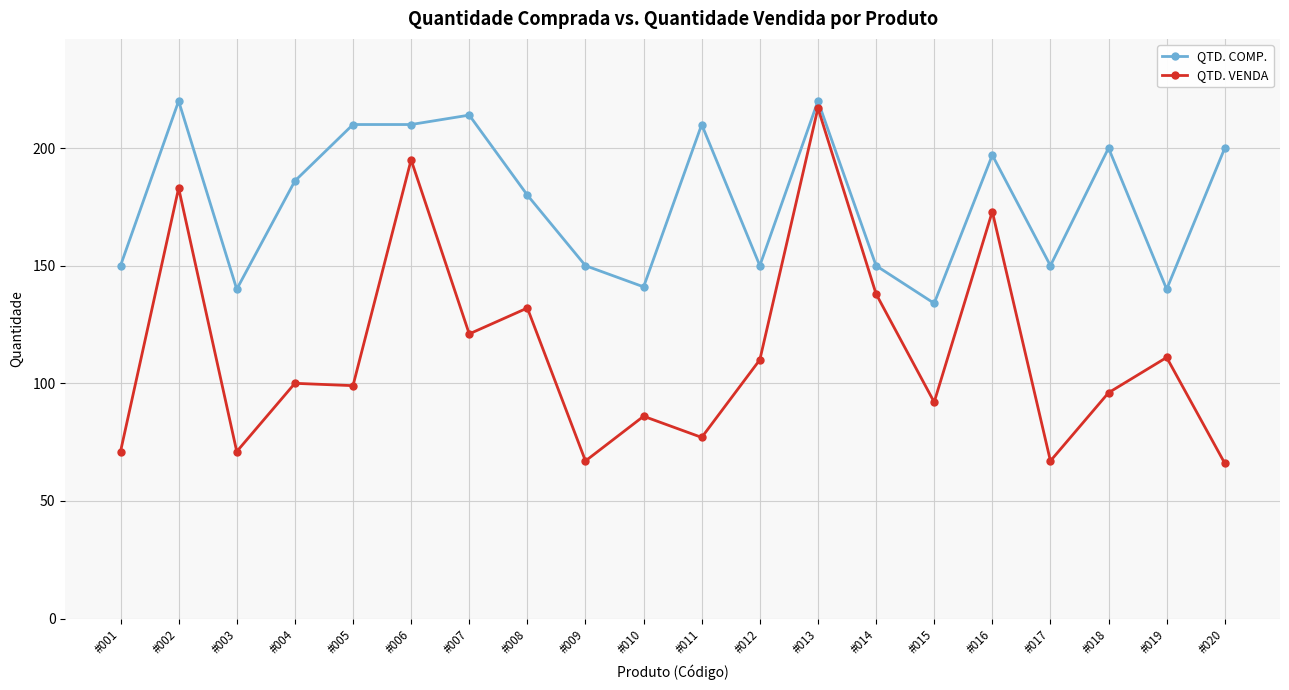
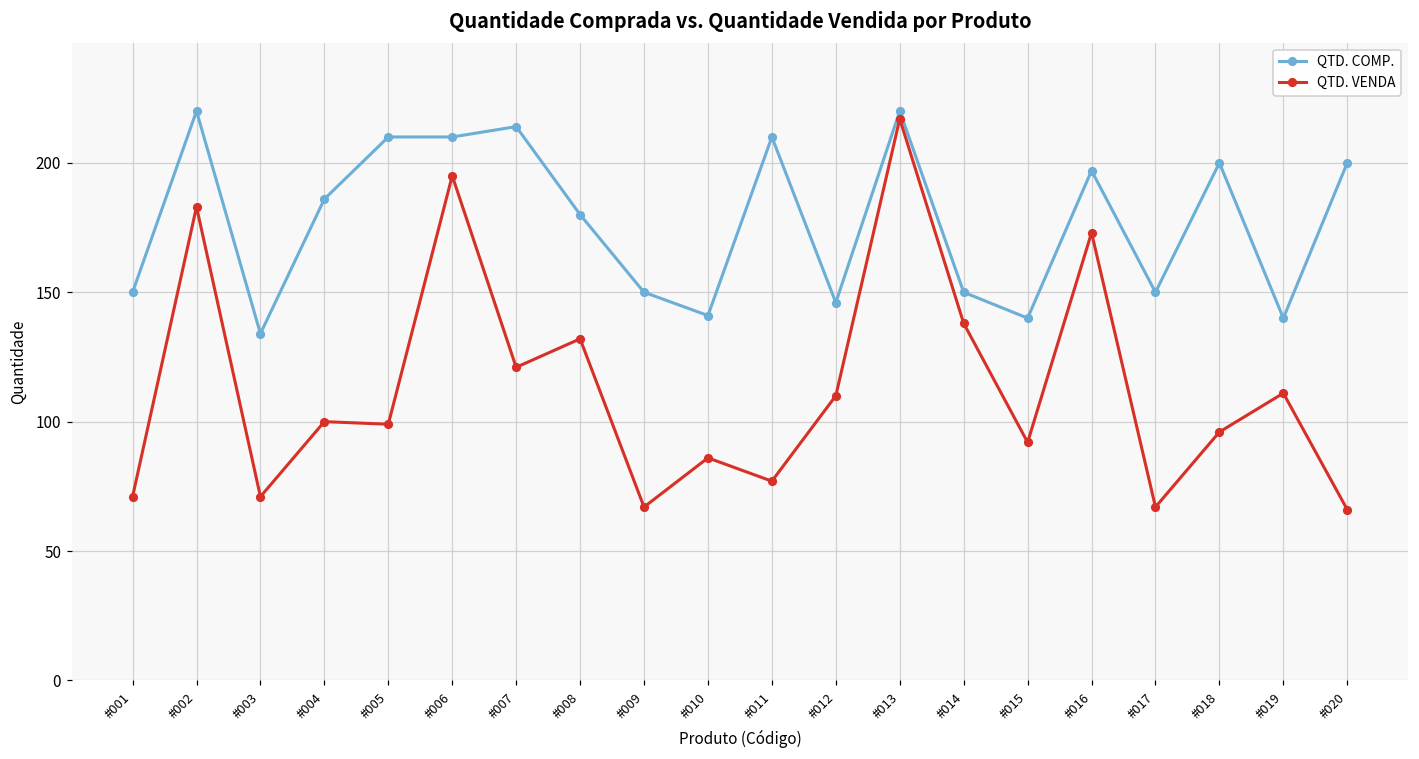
QTD. COMP., #003: 140 -> 134
QTD. COMP., #012: 150 -> 146
QTD. COMP., #015: 134 -> 140
